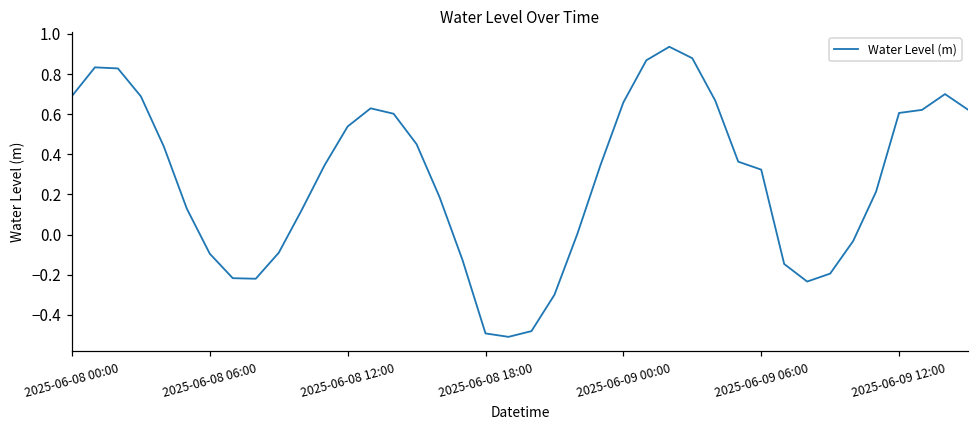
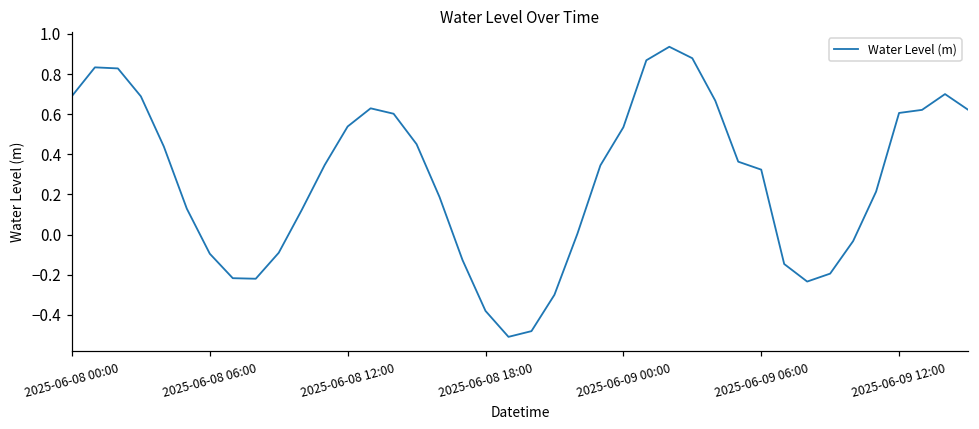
2025-06-08 18:00: -0.49 -> -0.38
2025-06-09 00:00: 0.66 -> 0.53
